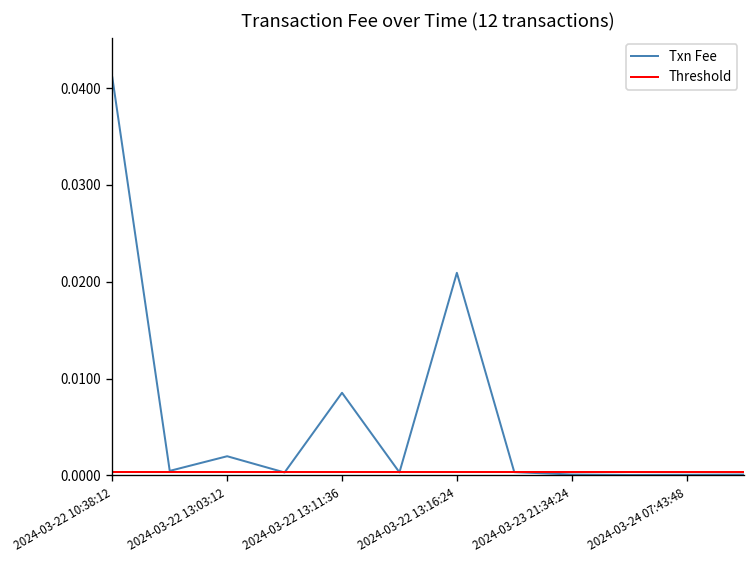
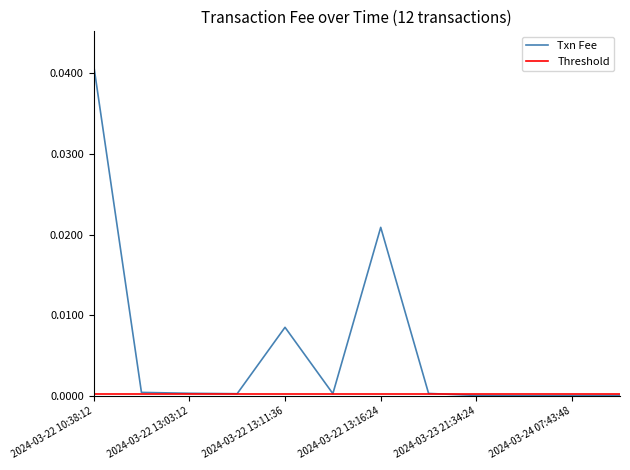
2024-03-22 13:03:12: 0.002 -> 0.000
